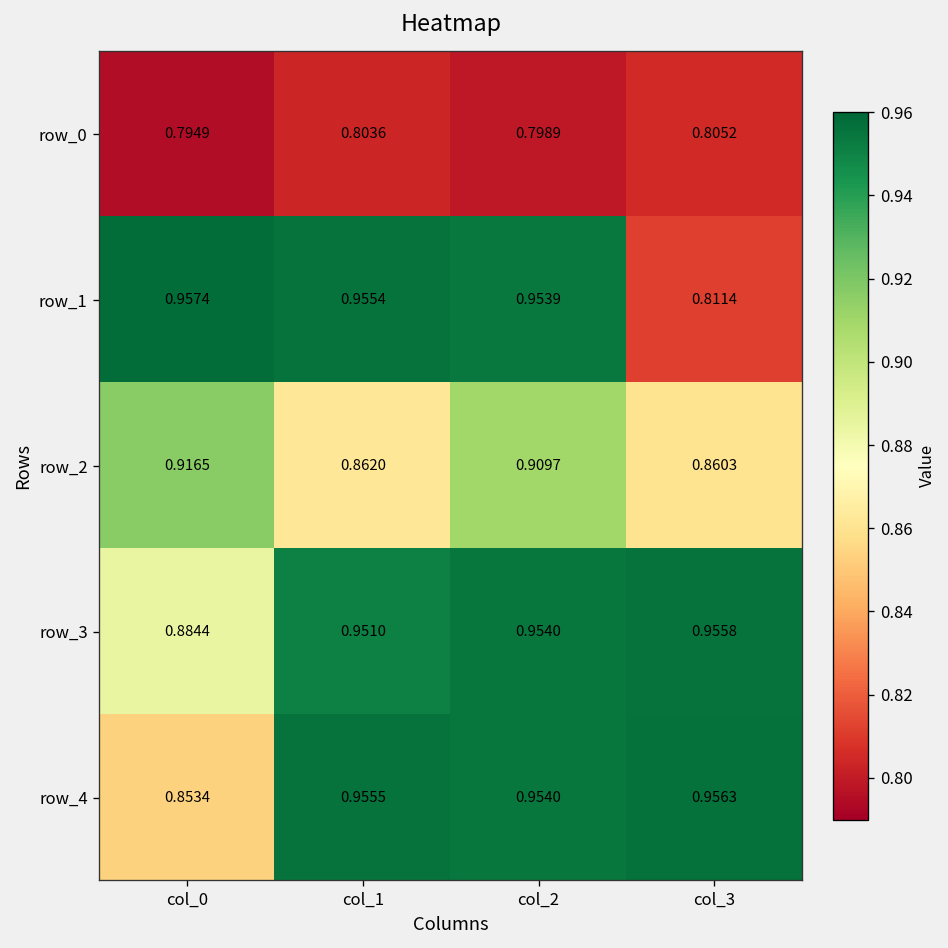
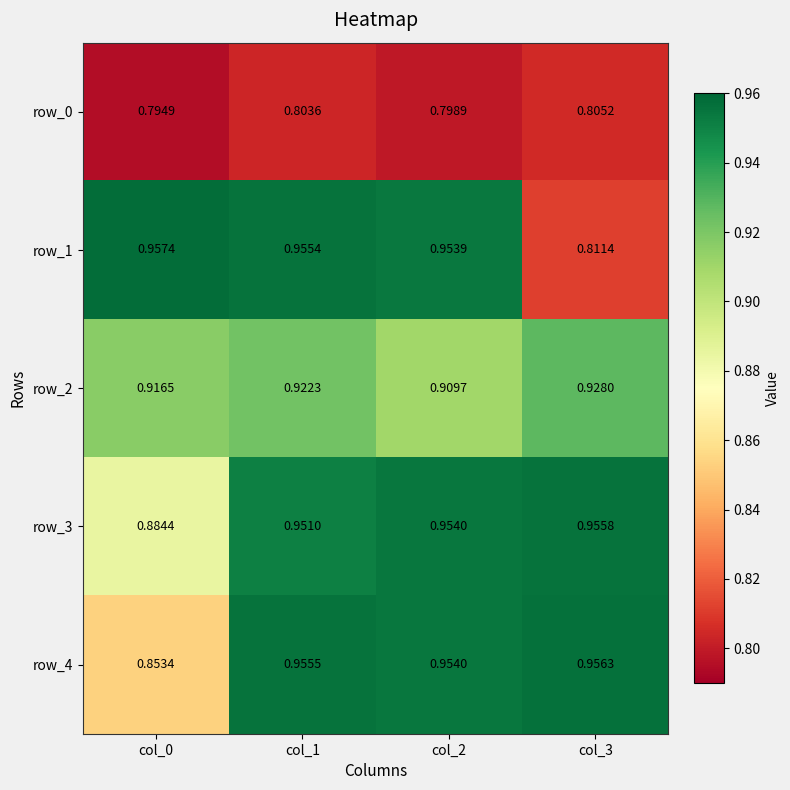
row_2, col_1: 0.8620 -> 0.9223
row_2, col_3: 0.8603 -> 0.9280
